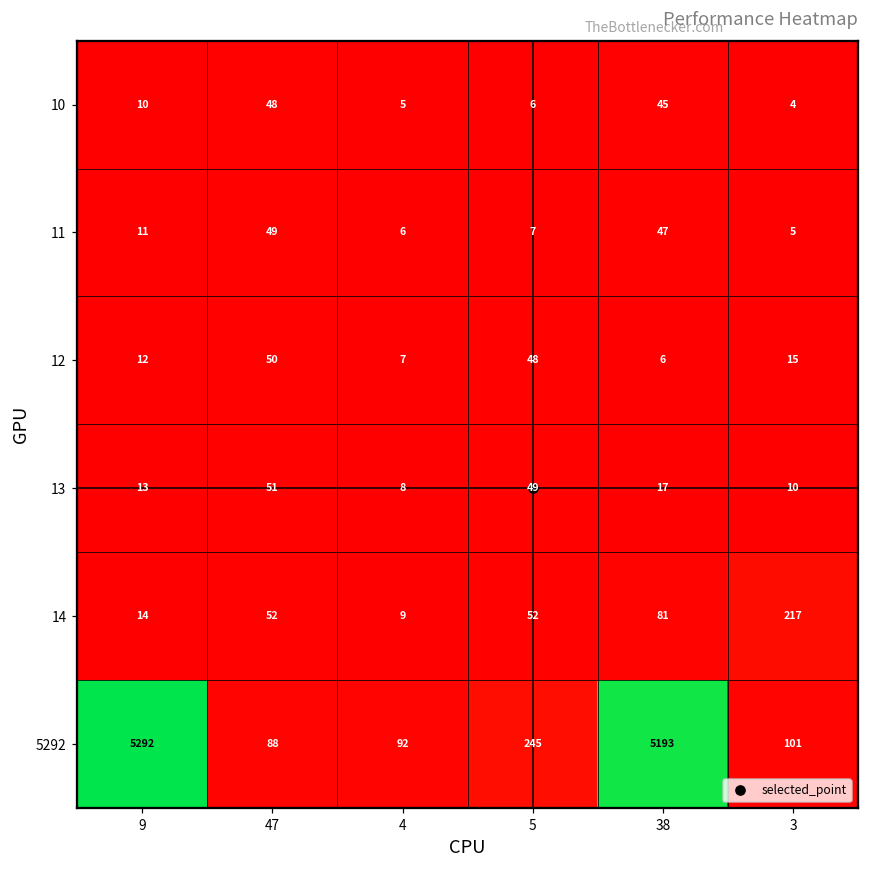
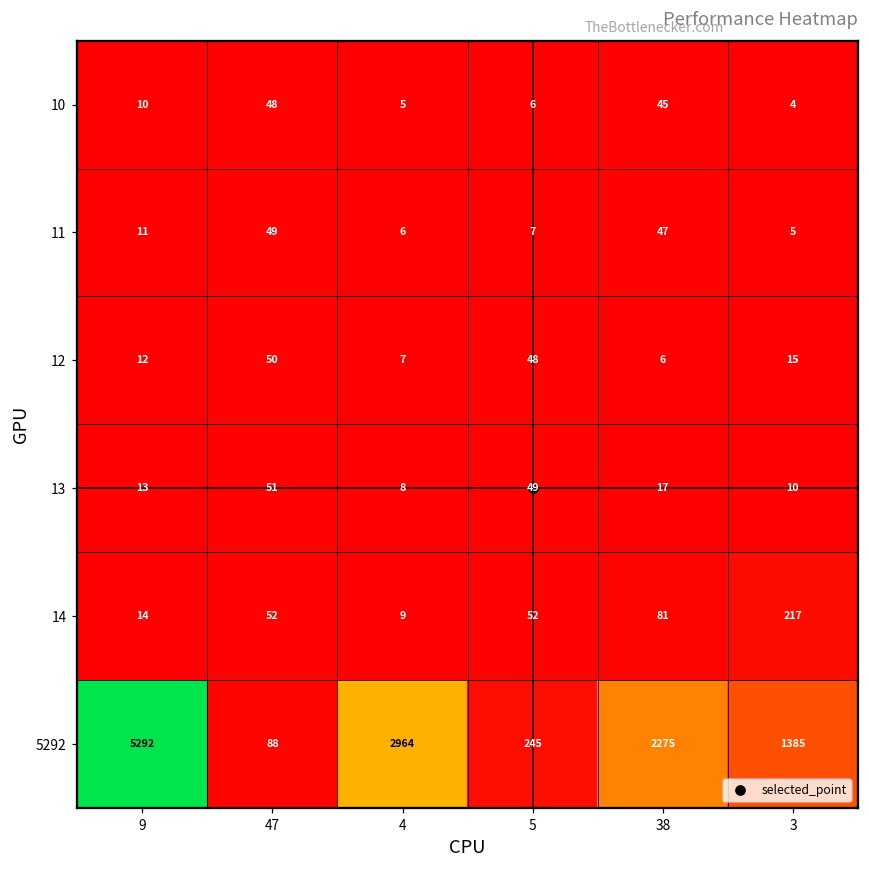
5292, 4: 92 -> 2964
5292, 38: 5193 -> 2275
5292, 3: 101 -> 1385
